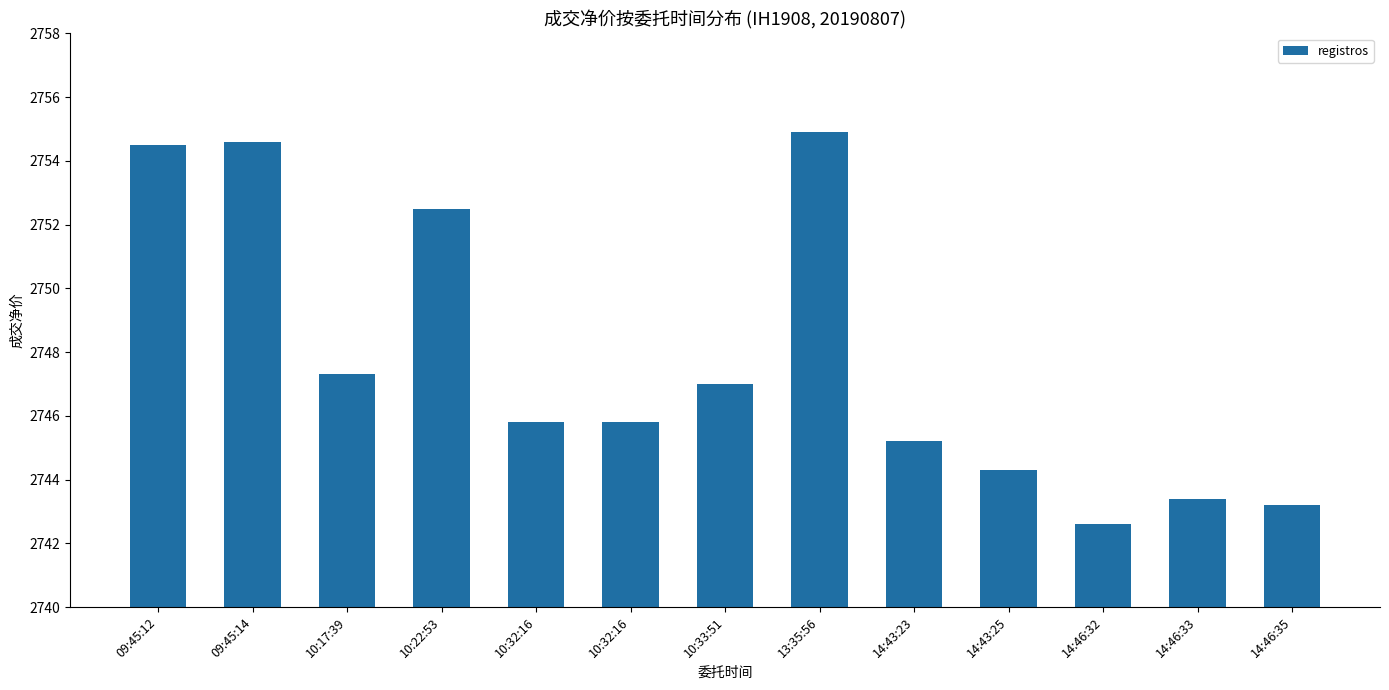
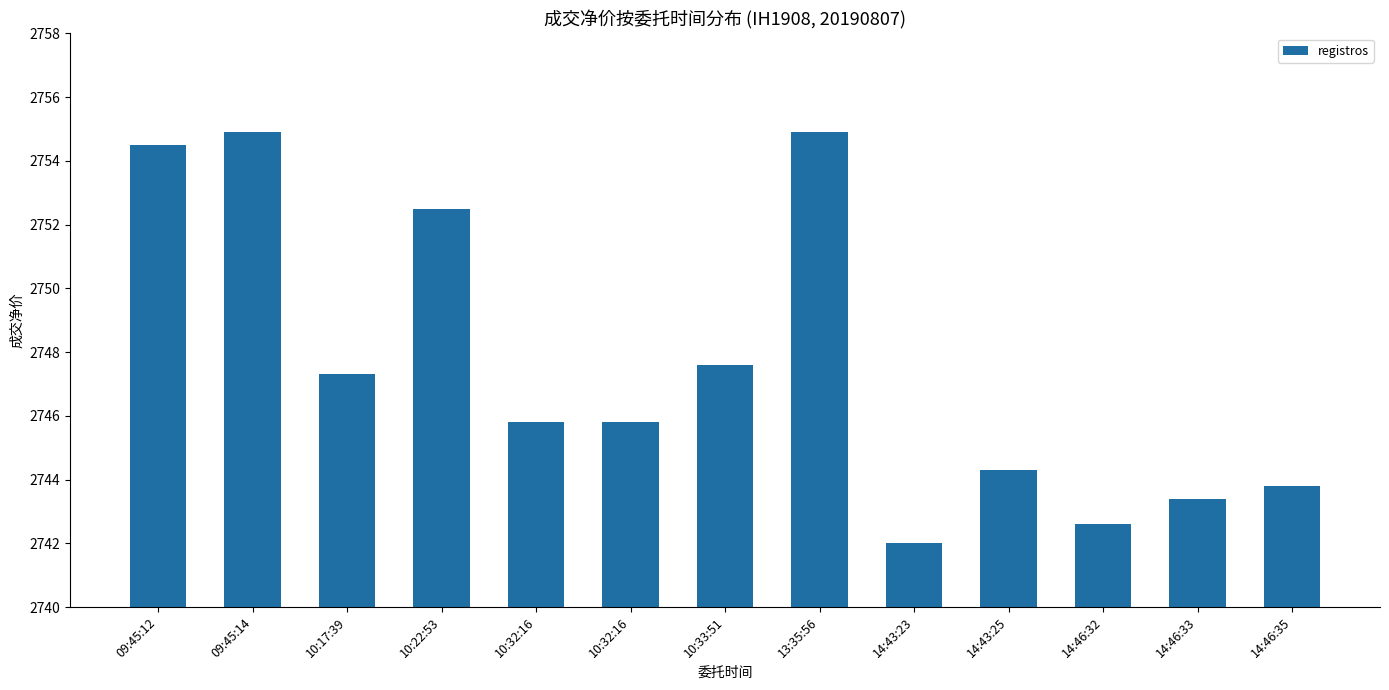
09:45:14: 2754.6 -> 2754.9
10:33:51: 2747.0 -> 2747.6
14:43:23: 2745.2 -> 2742.0
14:46:35: 2743.2 -> 2743.8
